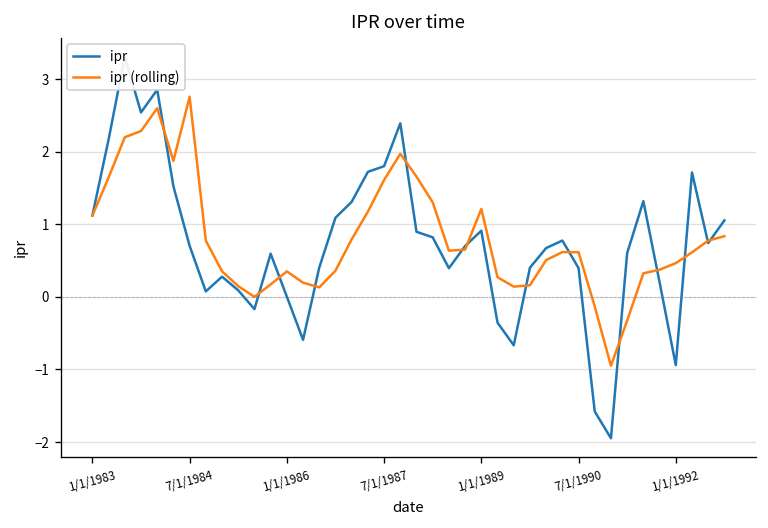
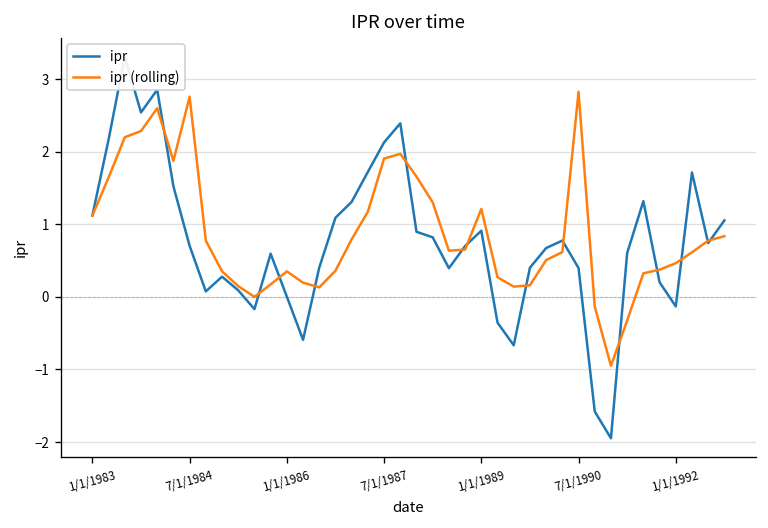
ipr, 7/1/1987: 1.8 -> 2.1
ipr (rolling), 7/1/1987: 1.6 -> 1.9
ipr (rolling), 7/1/1990: 0.6 -> 2.8
ipr, 1/1/1992: -0.9 -> -0.1
